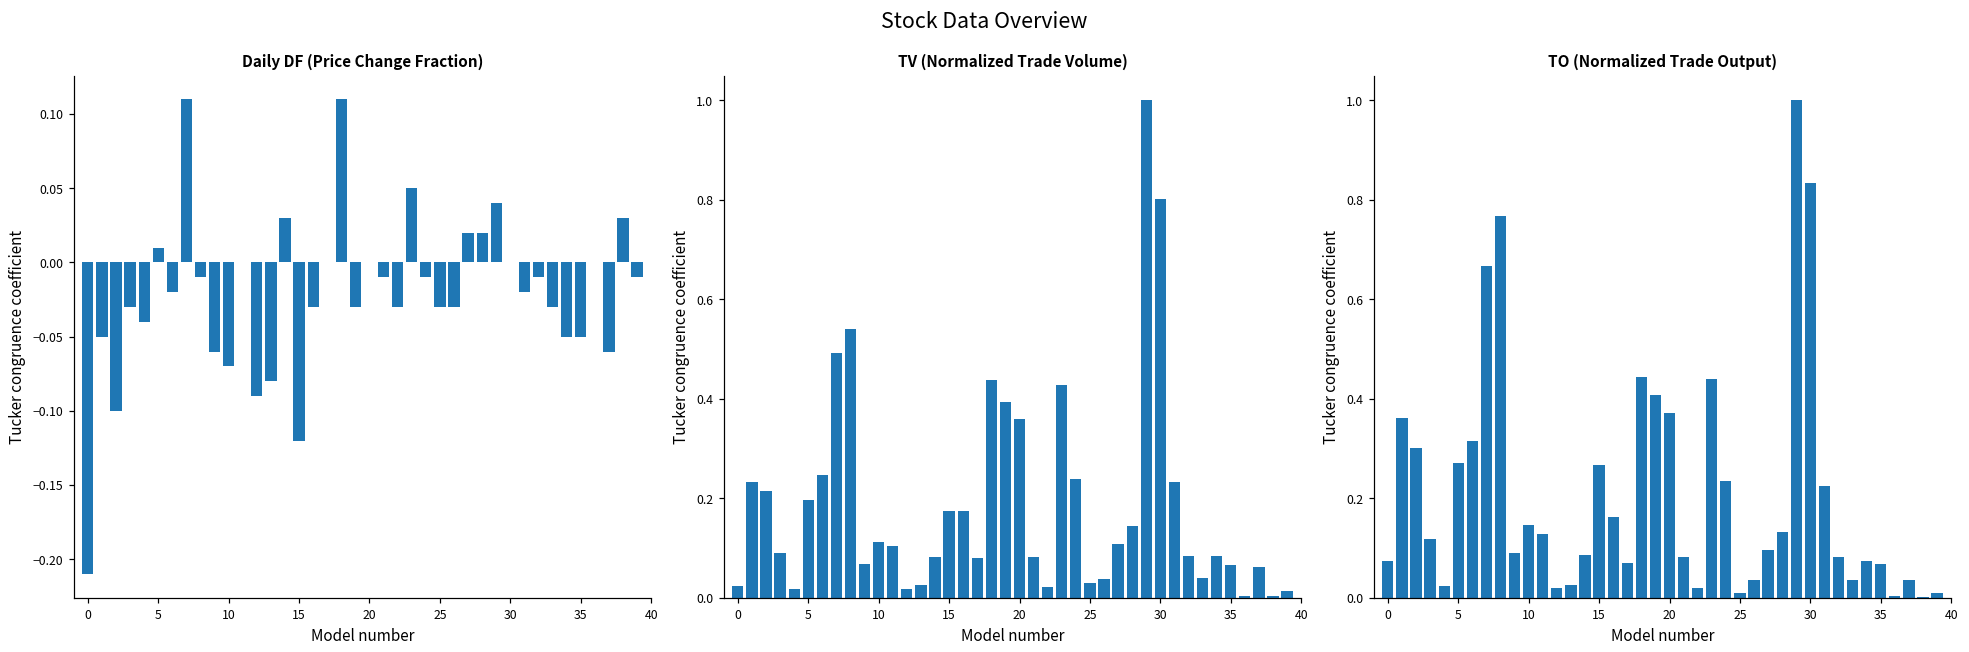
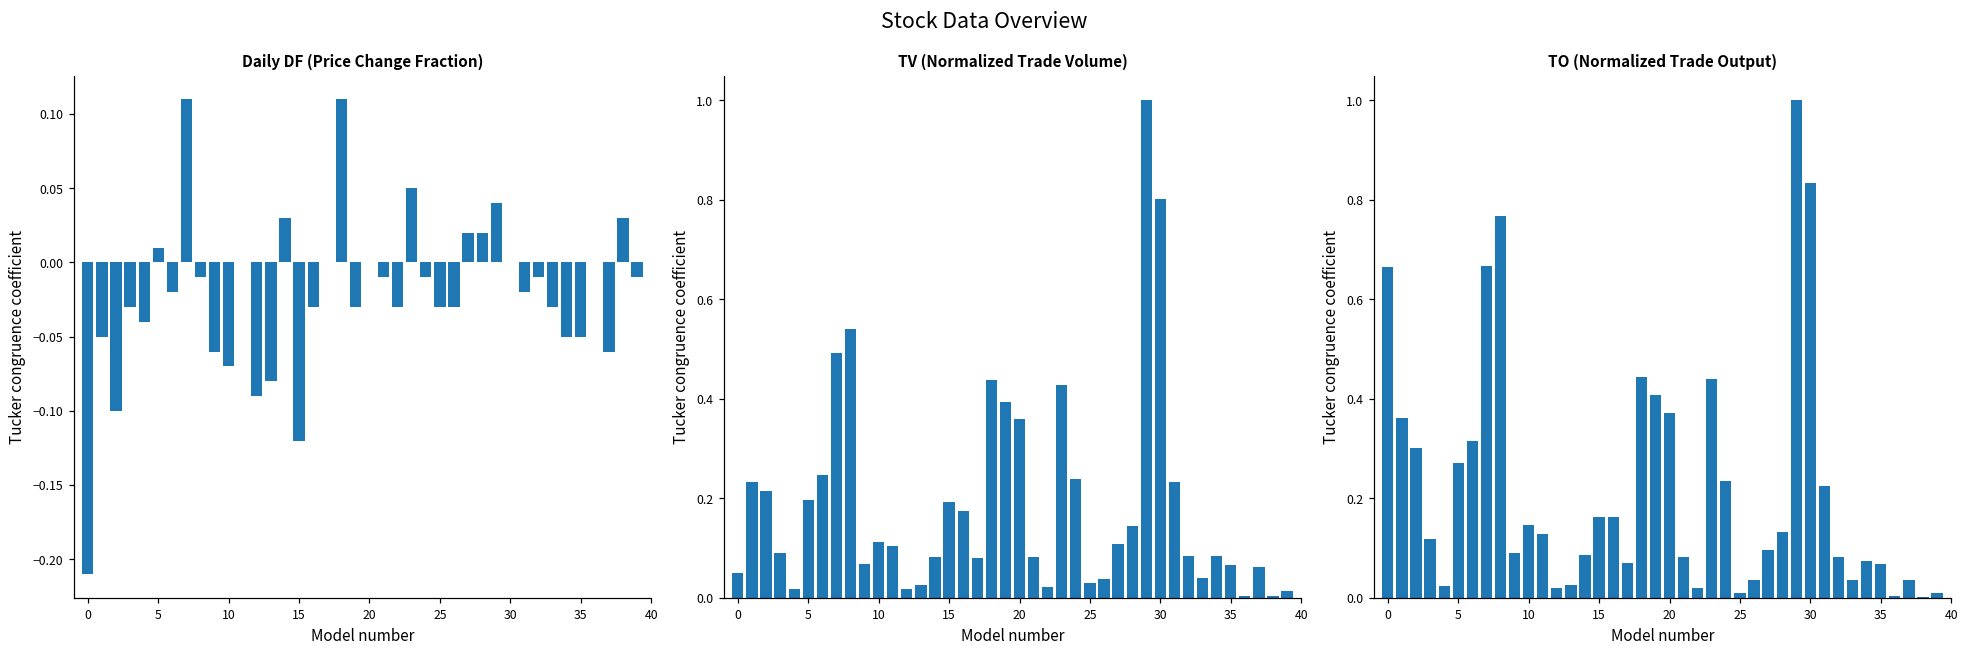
TV (Normalized Trade Volume), 0: 0.02 -> 0.05
TV (Normalized Trade Volume), 15: 0.17 -> 0.19
TO (Normalized Trade Output), 0: 0.07 -> 0.67
TO (Normalized Trade Output), 15: 0.27 -> 0.16
